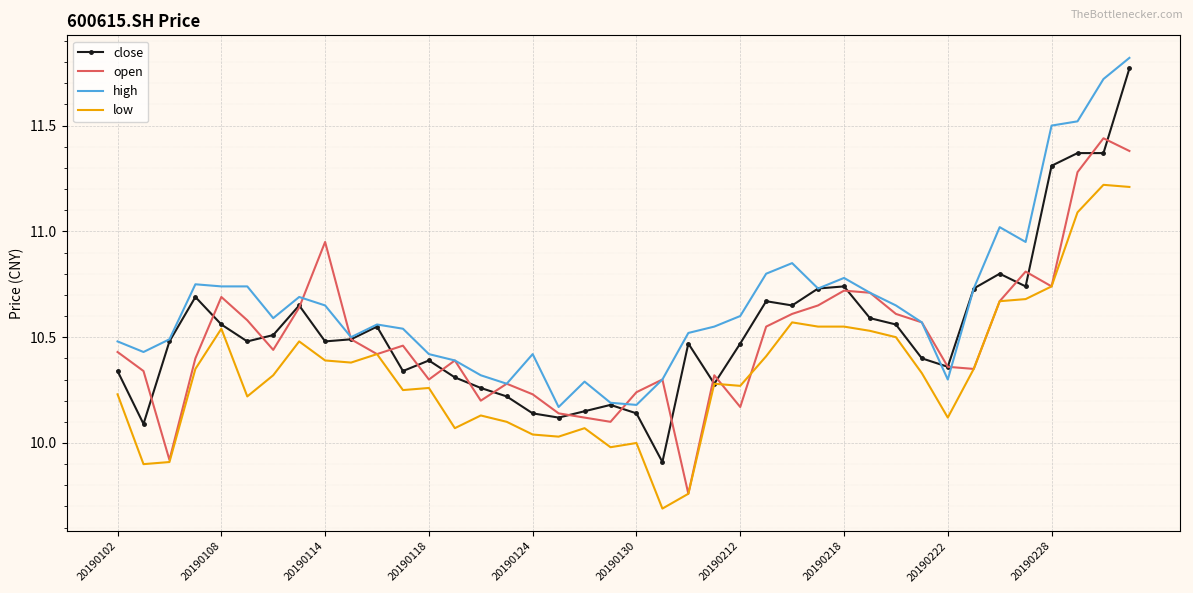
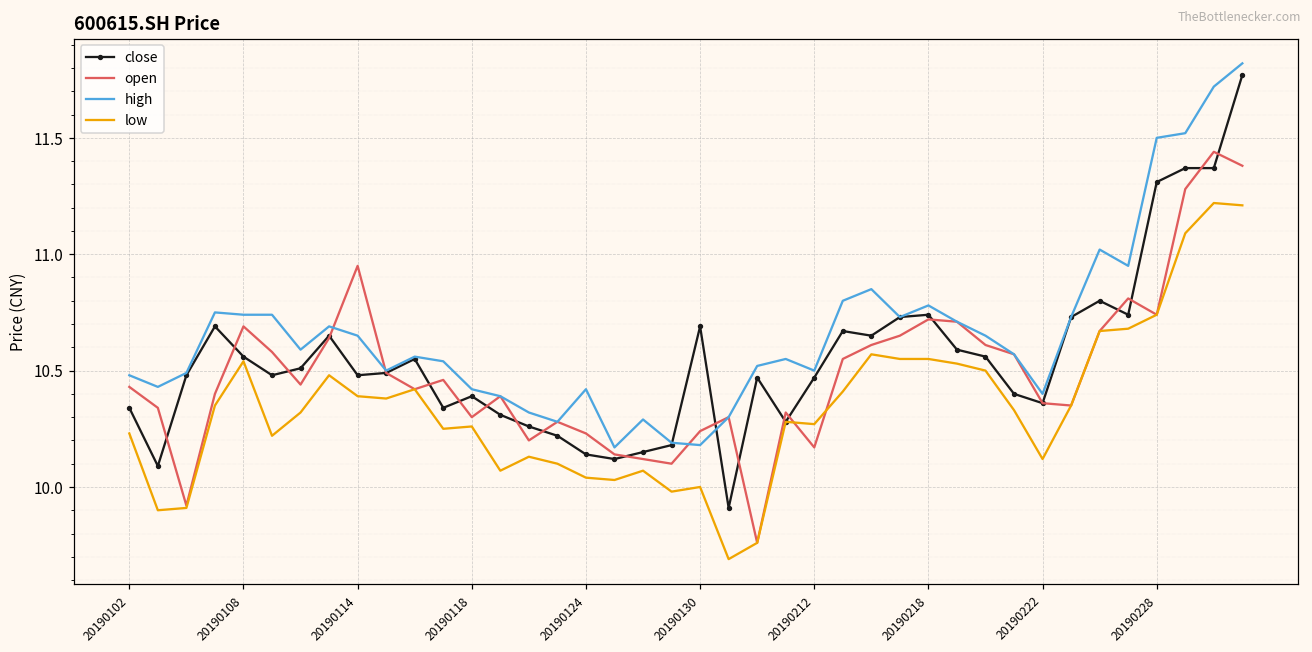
close, 20190130: 10.14 -> 10.69
high, 20190212: 10.6 -> 10.5
high, 20190222: 10.3 -> 10.4
